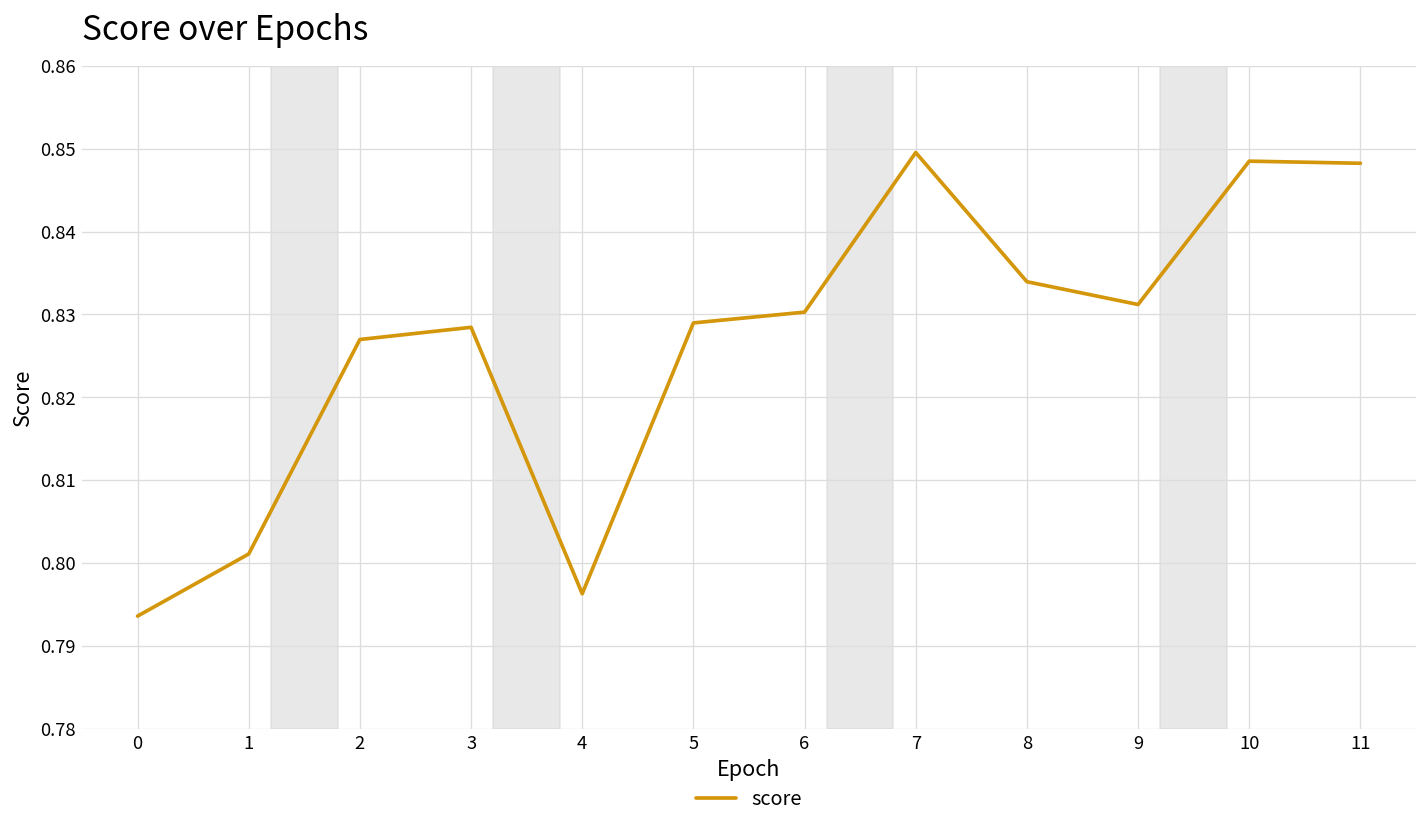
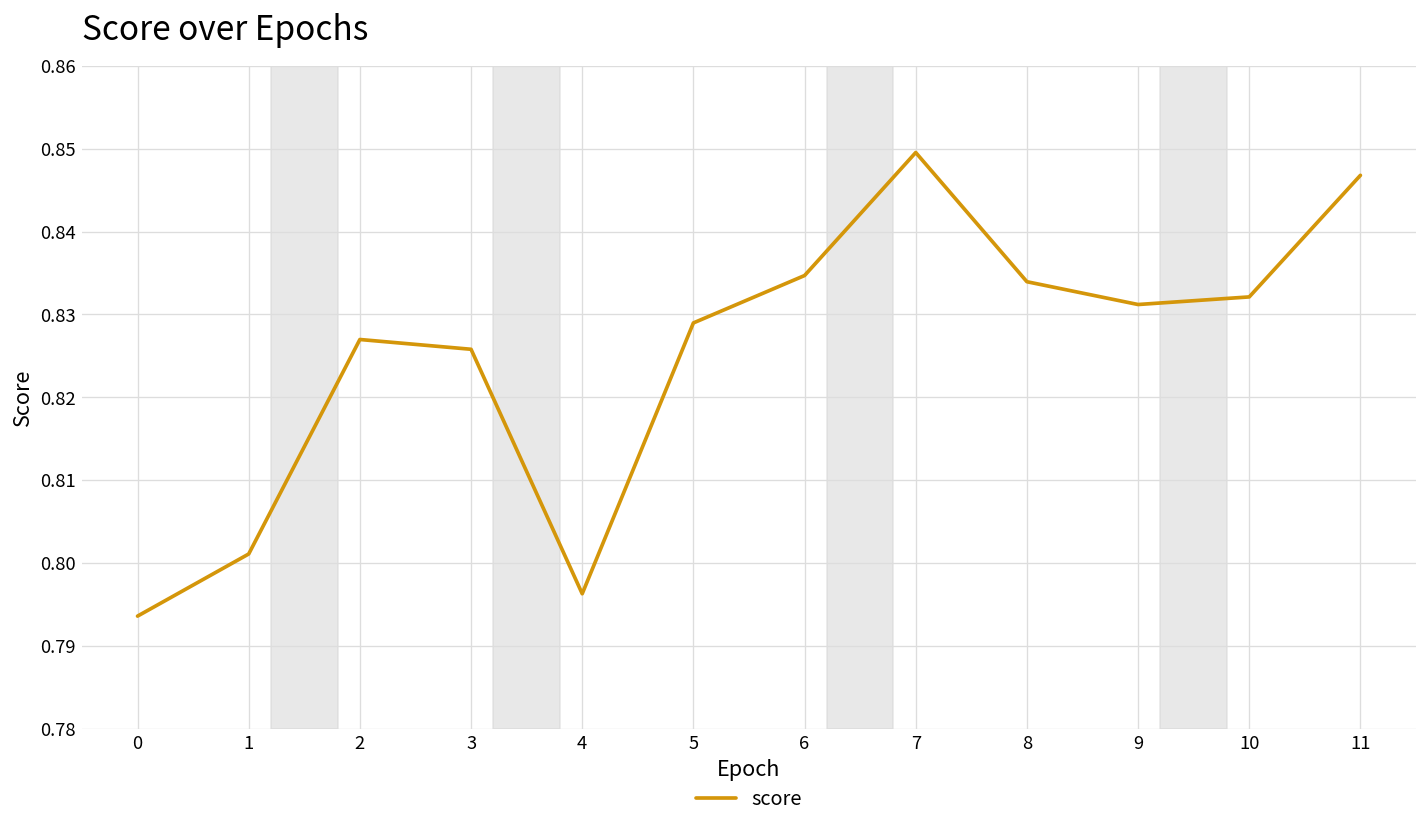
3: 0.828 -> 0.826
6: 0.830 -> 0.835
10: 0.848 -> 0.832
11: 0.848 -> 0.847
